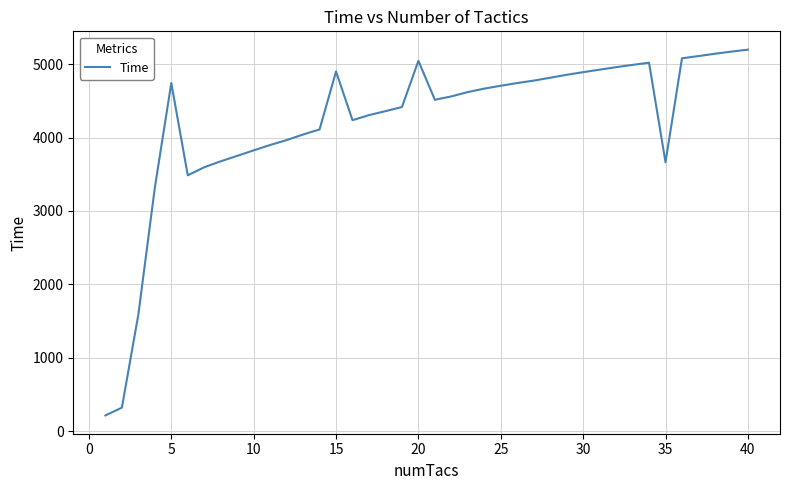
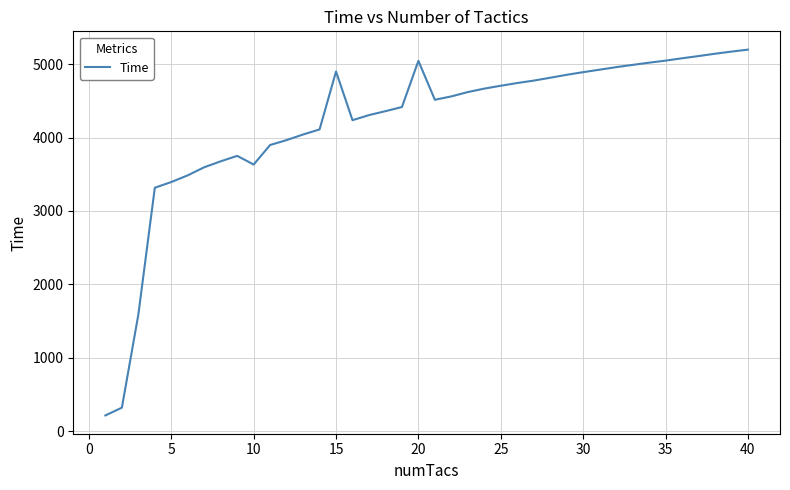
5: 4700 -> 3400
10: 3800 -> 3600
35: 3700 -> 5000
